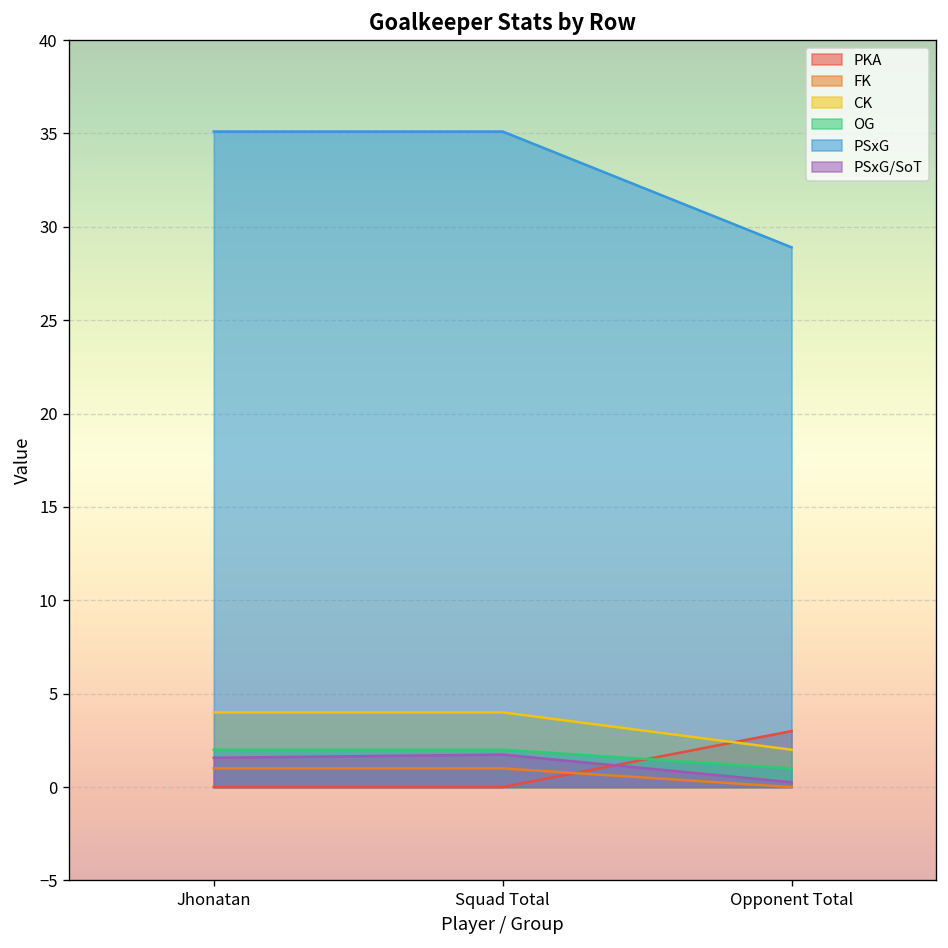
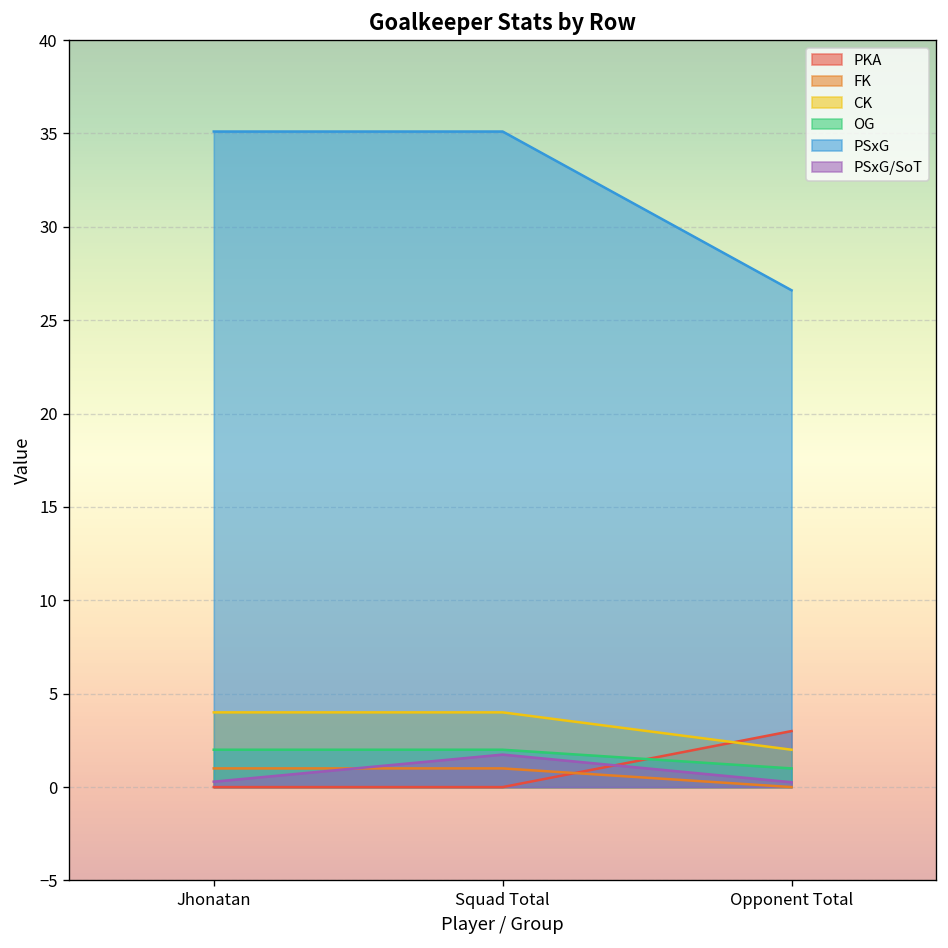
PSxG/SoT, Jhonatan: 1.6 -> 0.3
PSxG, Opponent Total: 28.9 -> 26.6
